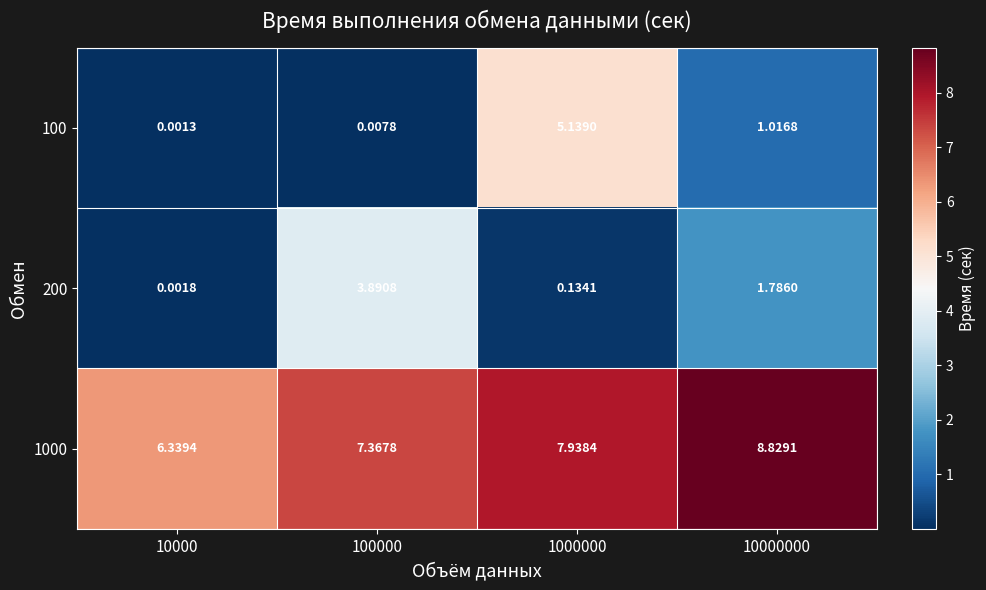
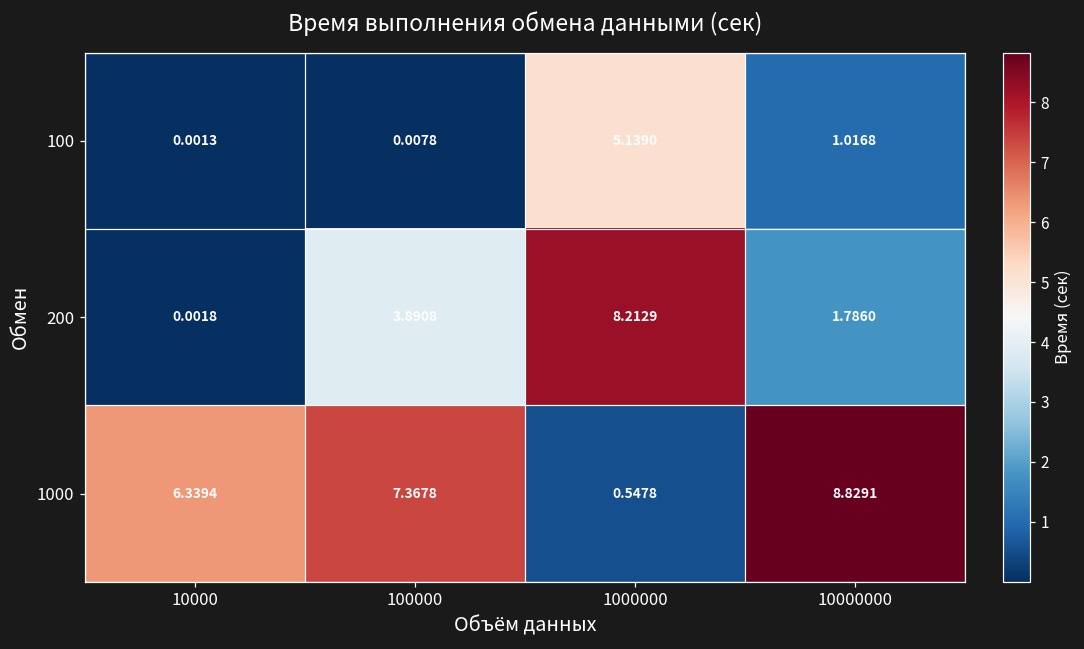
200, 1000000: 0.1341 -> 8.2129
1000, 1000000: 7.9384 -> 0.5478
